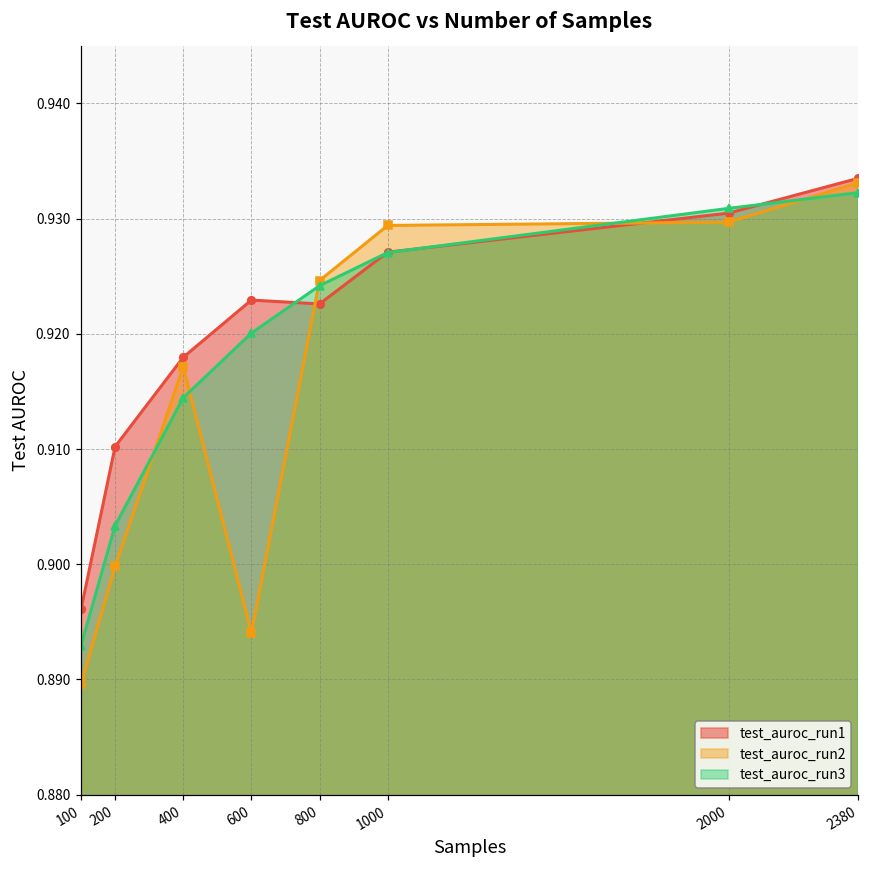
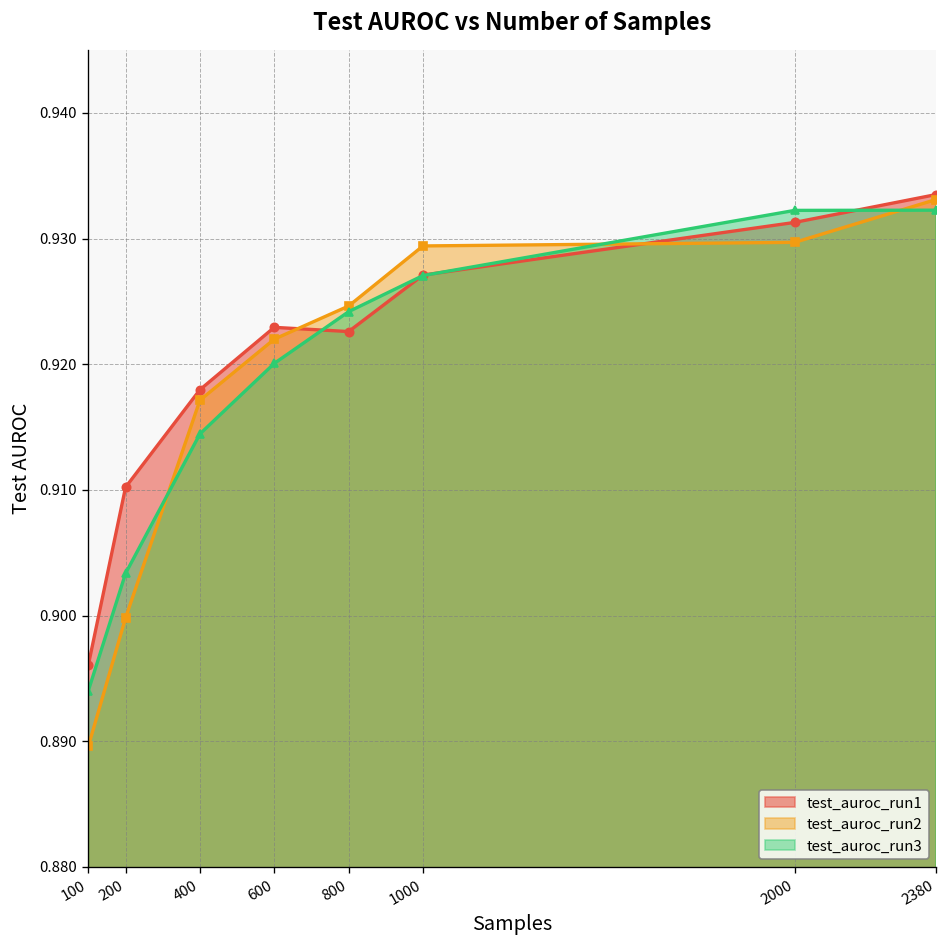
test_auroc_run3, 100: 0.8929 -> 0.8940
test_auroc_run2, 600: 0.8940 -> 0.9220
test_auroc_run1, 2000: 0.9305 -> 0.9313
test_auroc_run3, 2000: 0.9309 -> 0.9322
